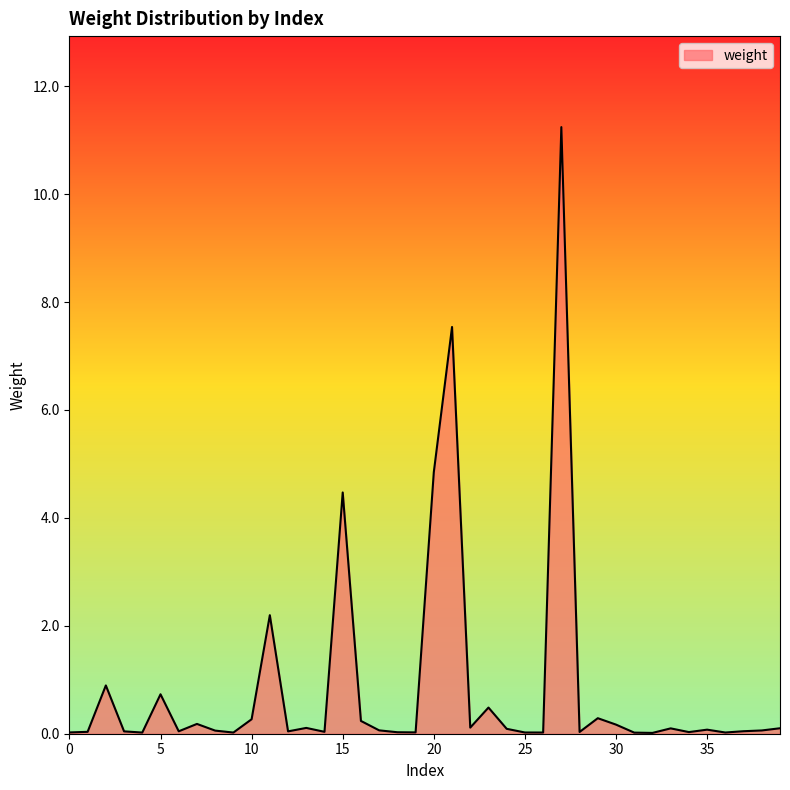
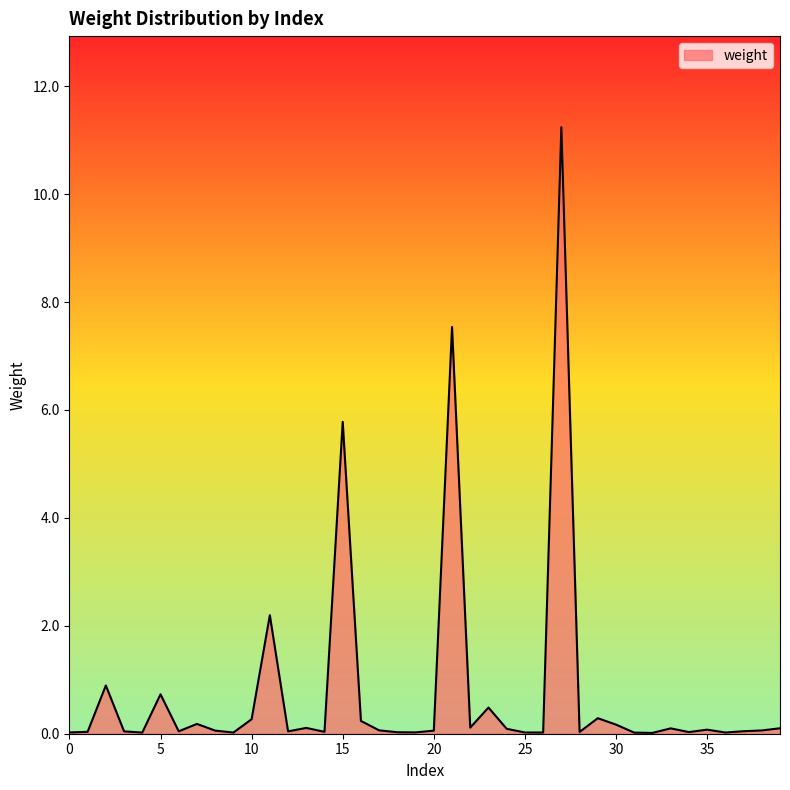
15: 4.5 -> 5.8
20: 4.8 -> 0.1
